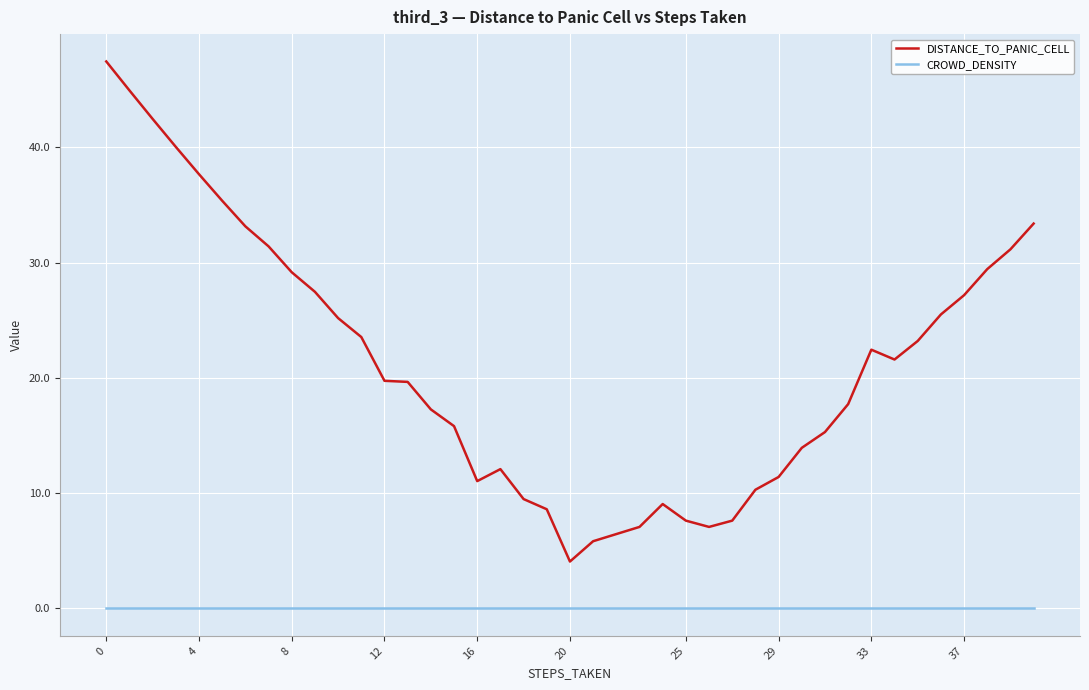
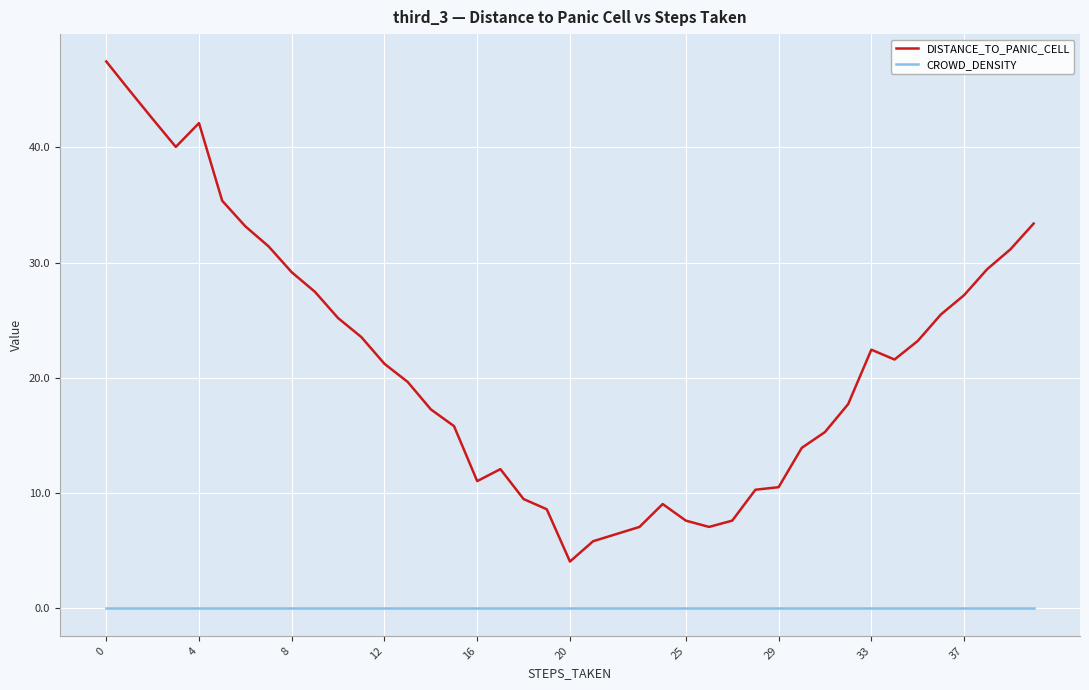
DISTANCE_TO_PANIC_CELL, 4: 37.7 -> 42.1
DISTANCE_TO_PANIC_CELL, 12: 19.7 -> 21.2
DISTANCE_TO_PANIC_CELL, 29: 11.4 -> 10.5
